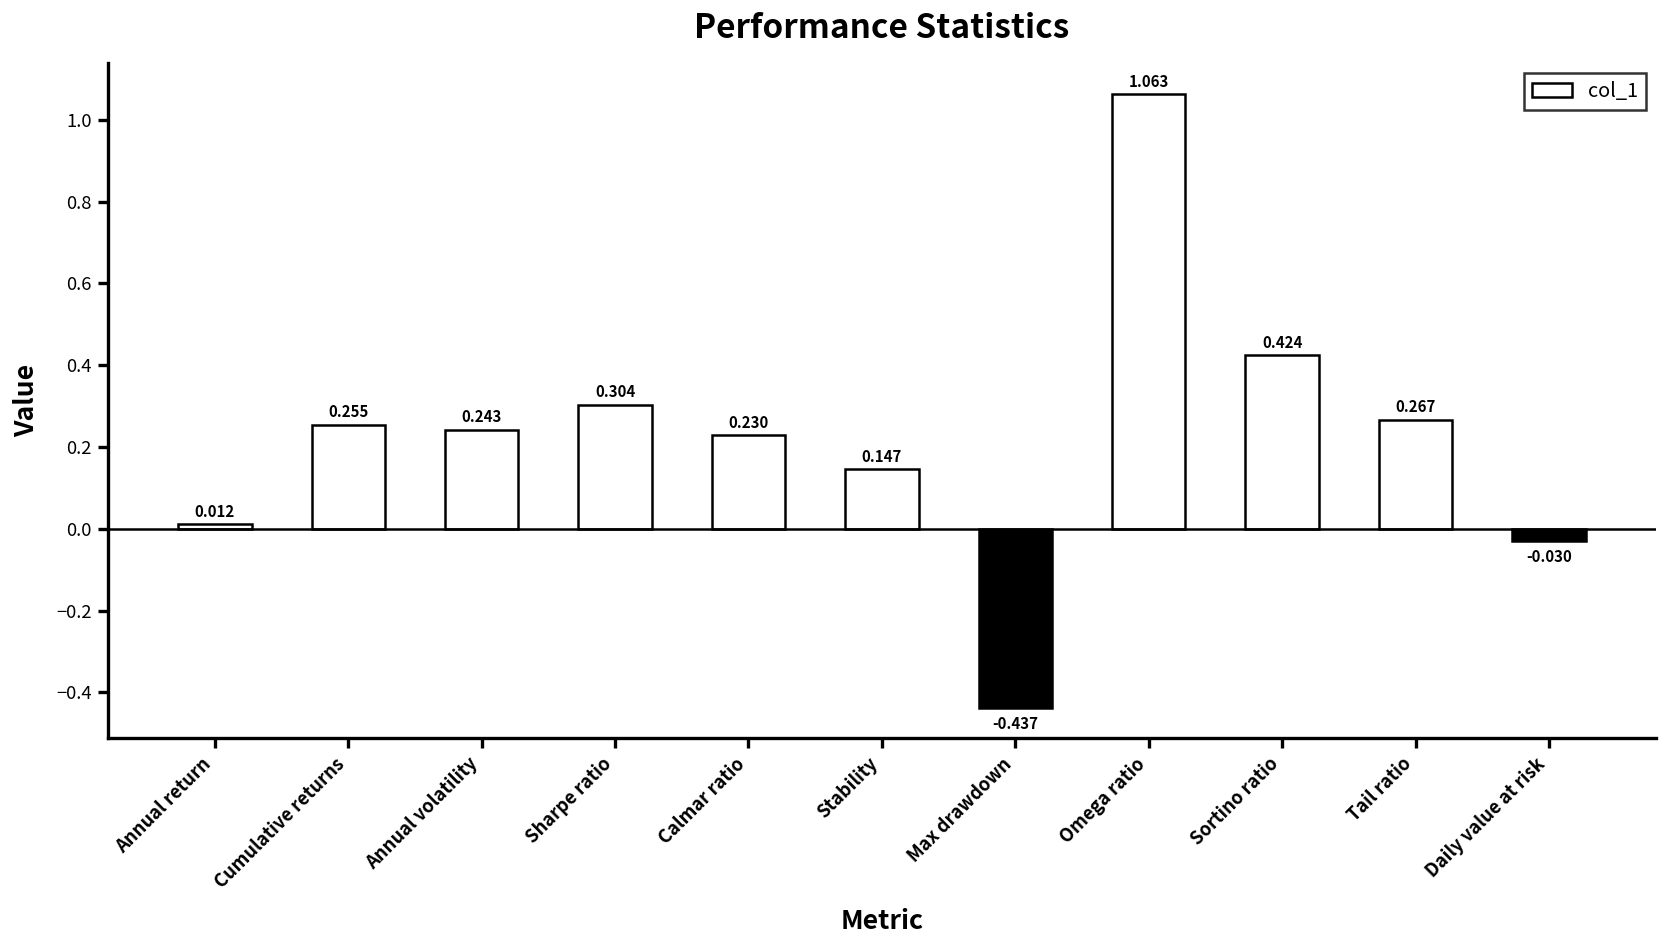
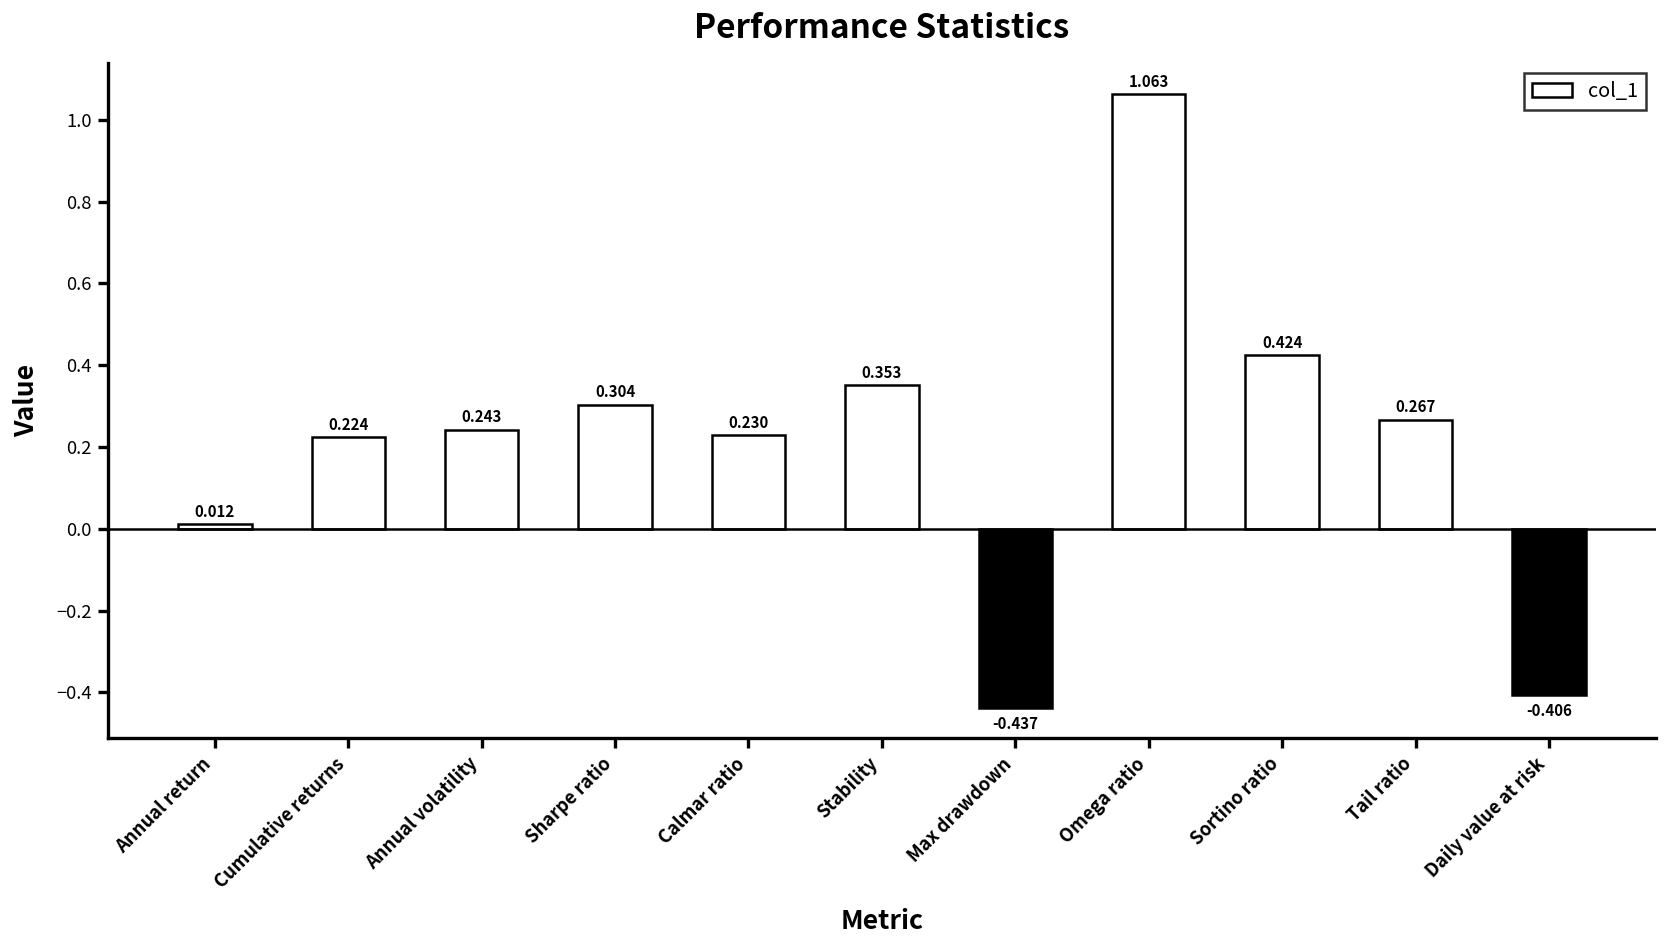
Cumulative returns: 0.255 -> 0.224
Stability: 0.147 -> 0.353
Daily value at risk: -0.030 -> -0.406
